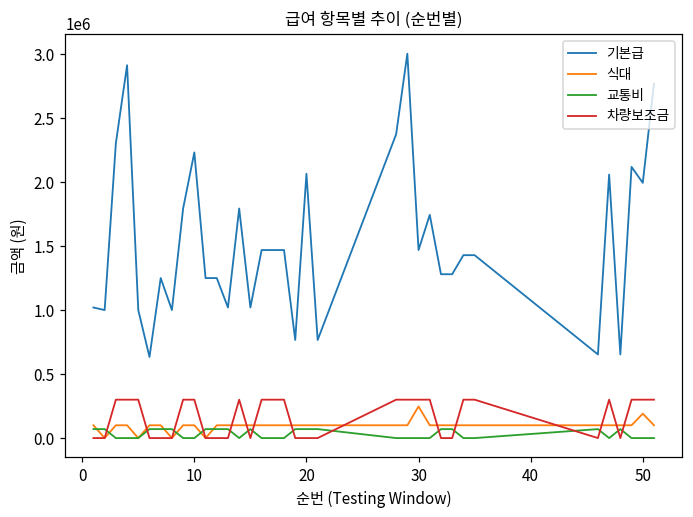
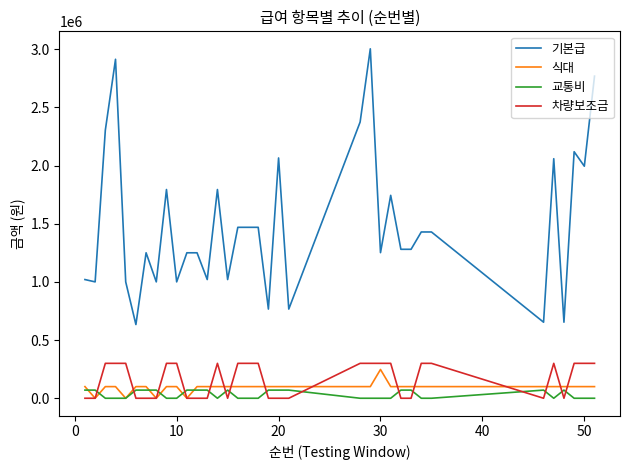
기본급, 10: 2230000 -> 1000000
기본급, 30: 1470000 -> 1250000
식대, 50: 190000 -> 100000
